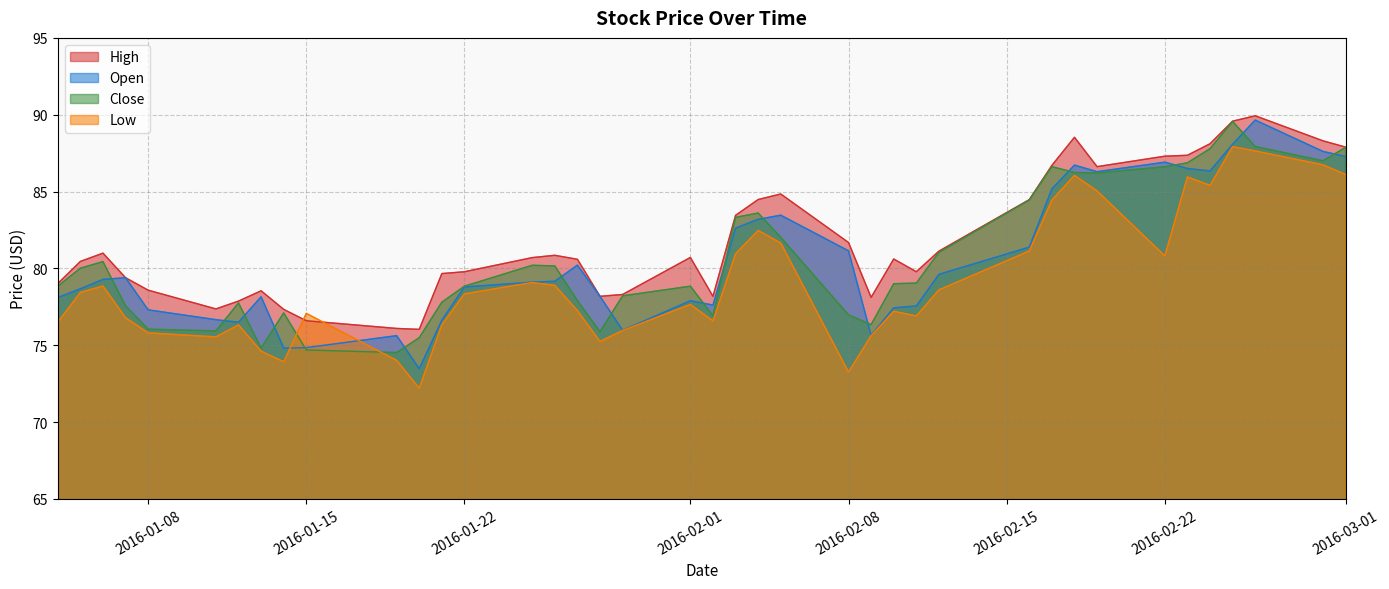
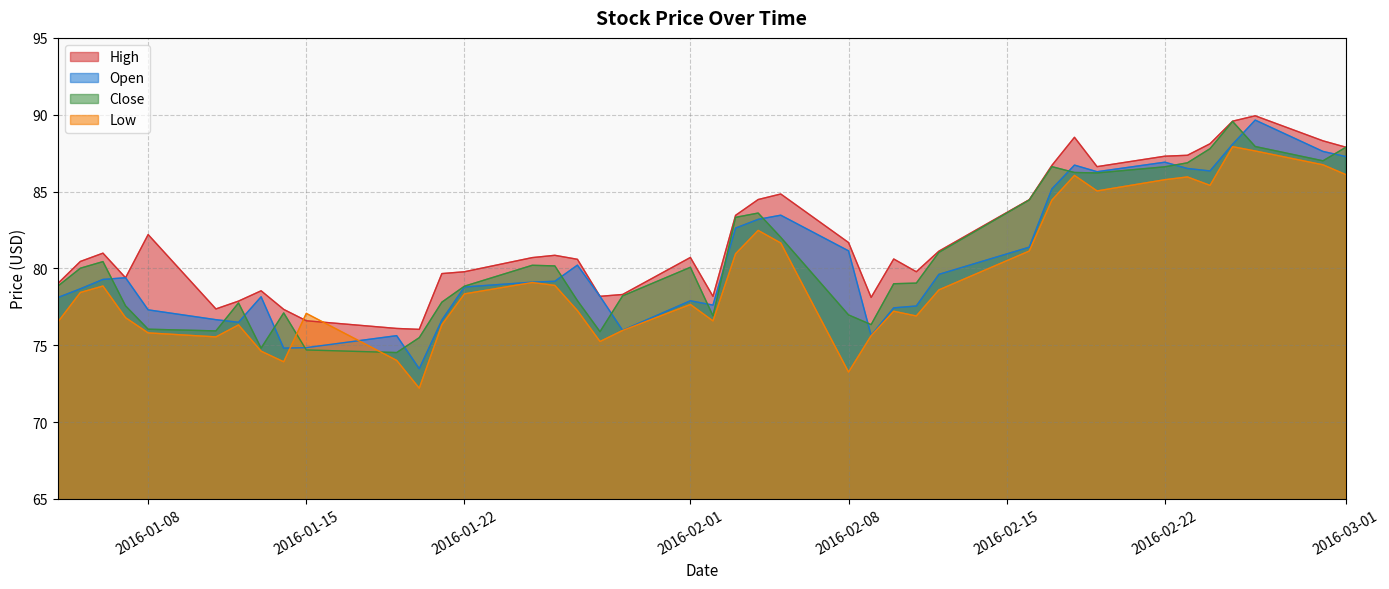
High, 2016-01-08: 78.6 -> 82.2
Close, 2016-02-01: 78.8 -> 80.1
Low, 2016-02-22: 80.8 -> 85.8
